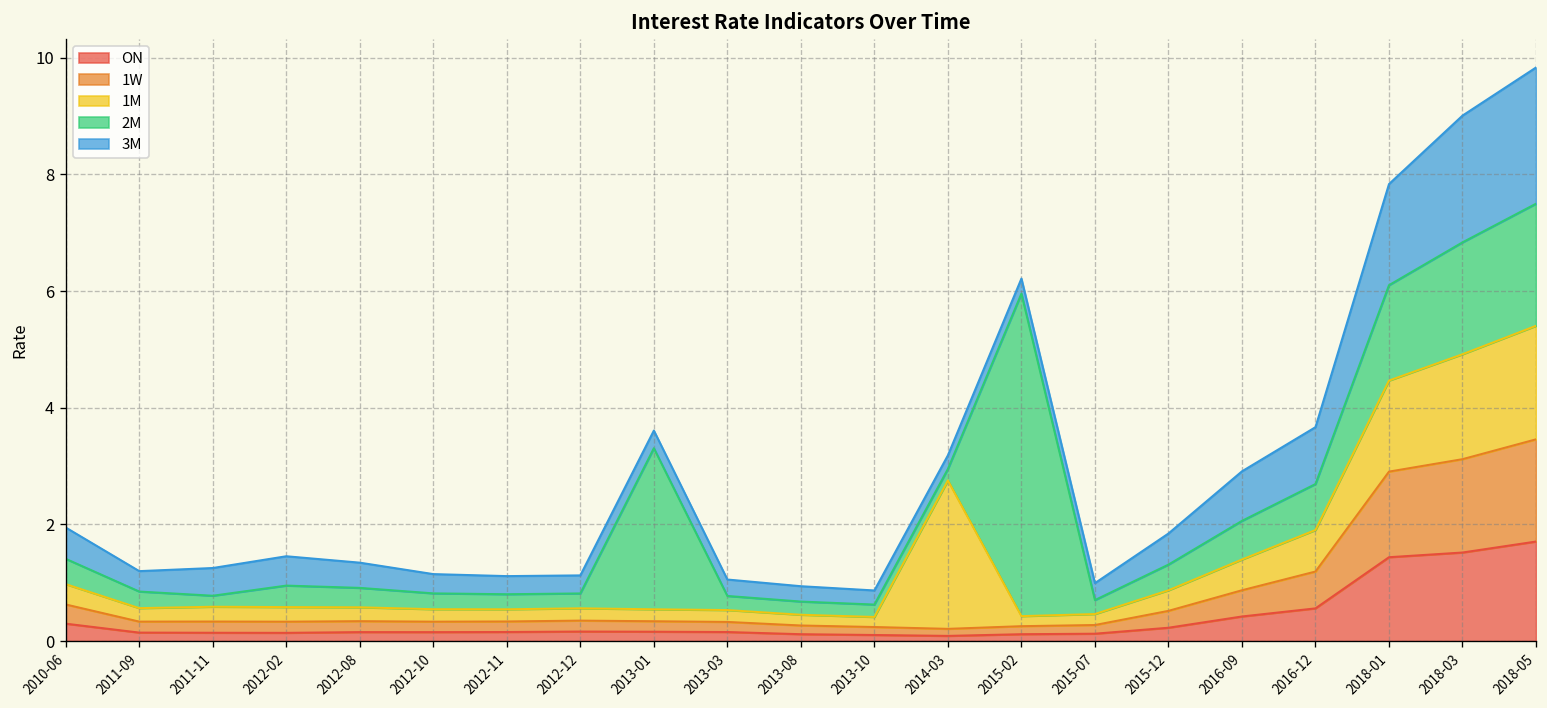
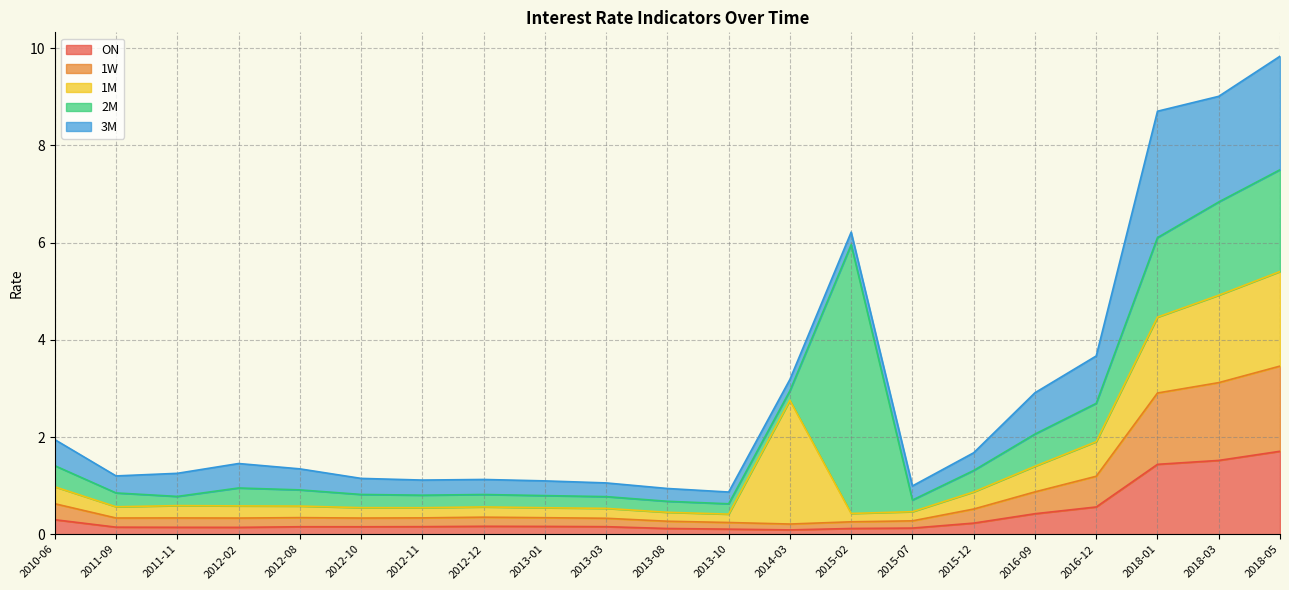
2M, 2013-01: 2.8 -> 0.2
3M, 2015-12: 0.5 -> 0.4
3M, 2018-01: 1.7 -> 2.6
